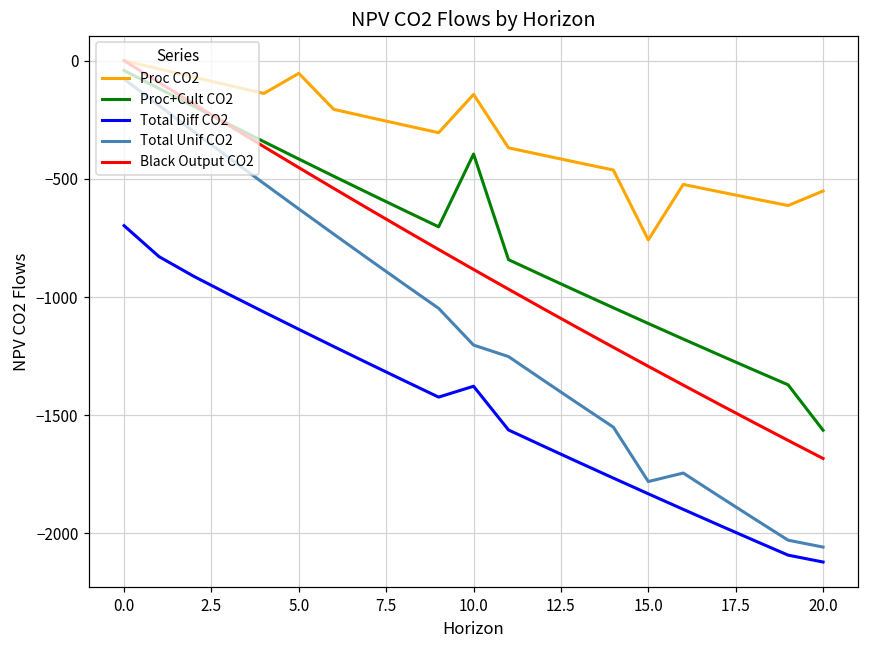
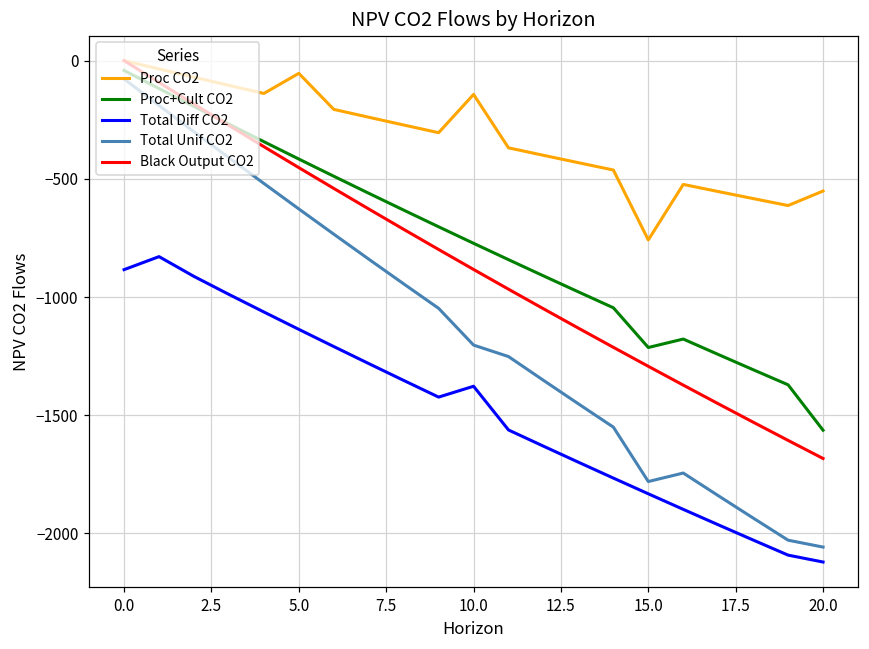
Total Diff CO2, 0.0: -700 -> -880
Proc+Cult CO2, 10.0: -400 -> -770
Proc+Cult CO2, 15.0: -1110 -> -1210
